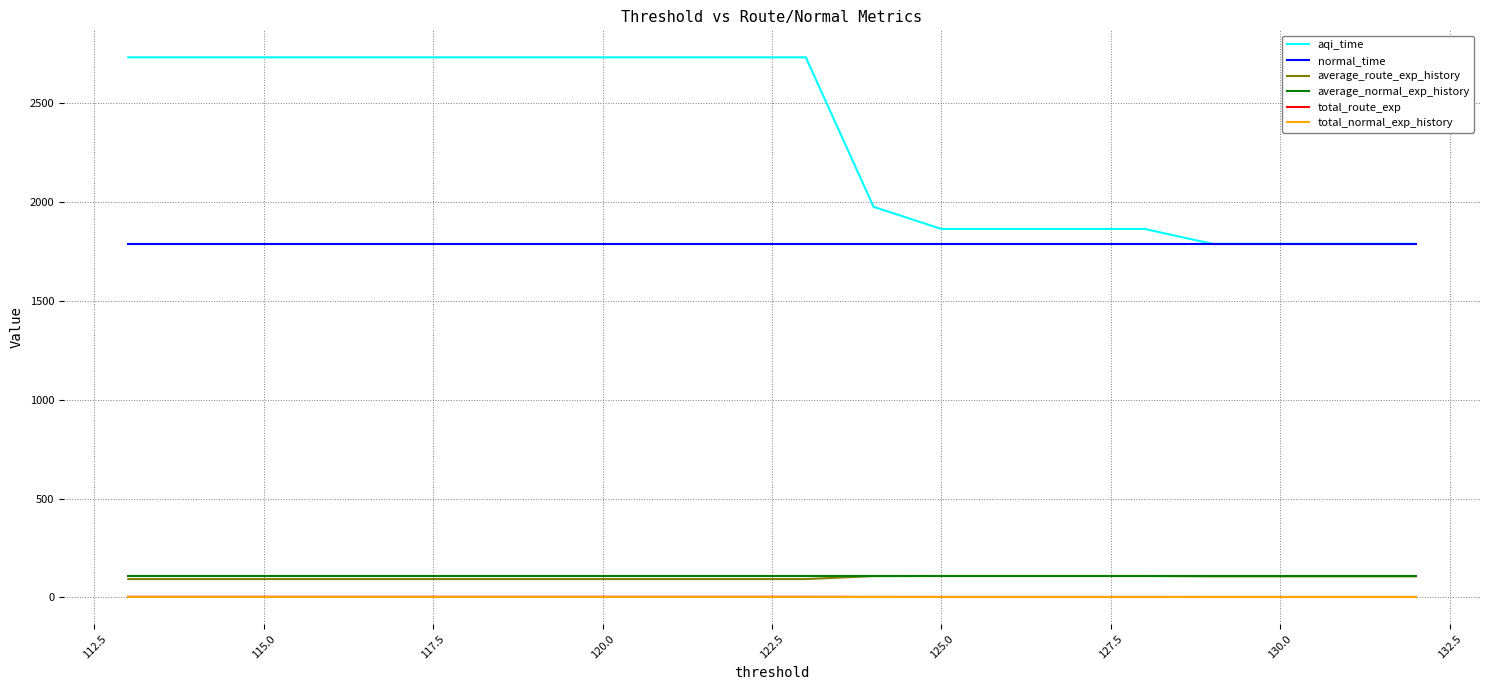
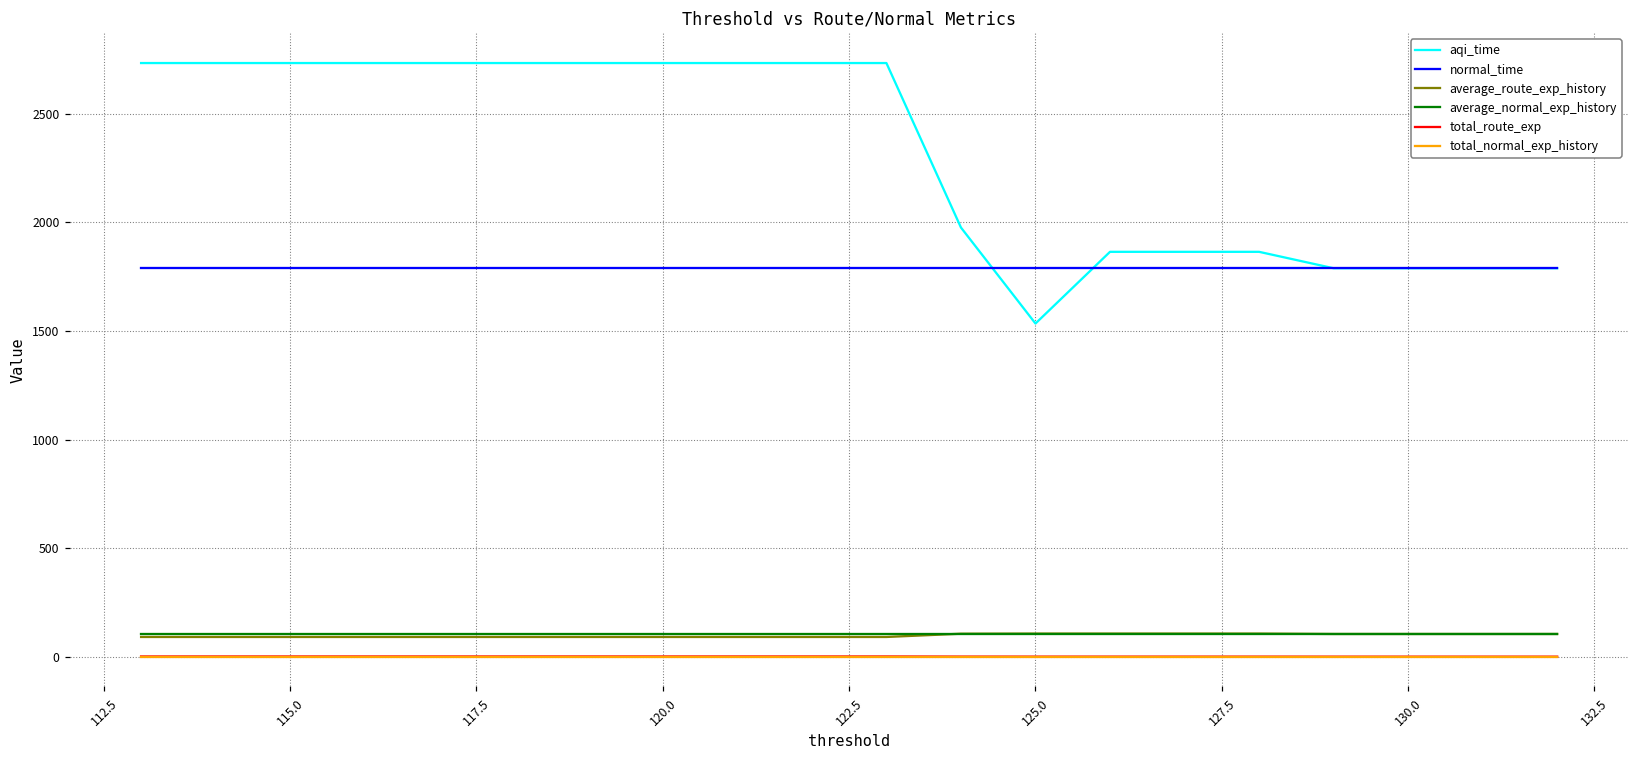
aqi_time, 125.0: 1860 -> 1530
